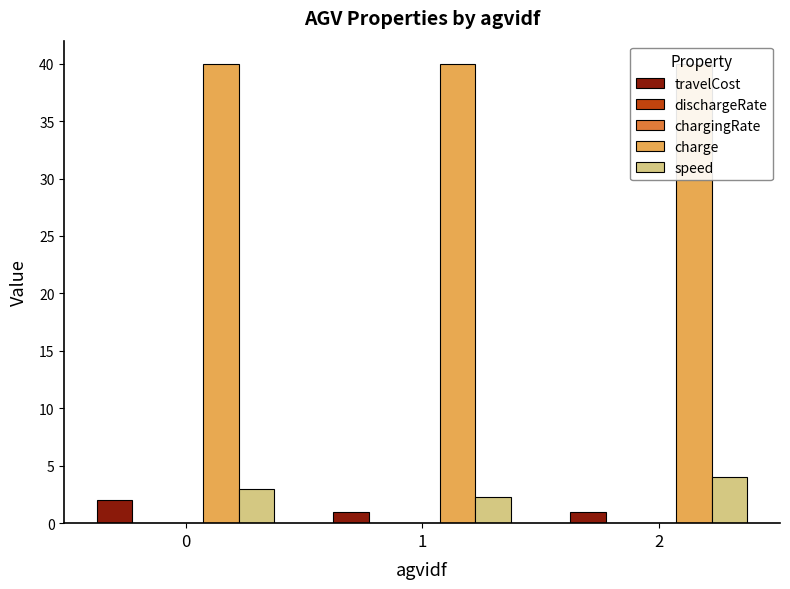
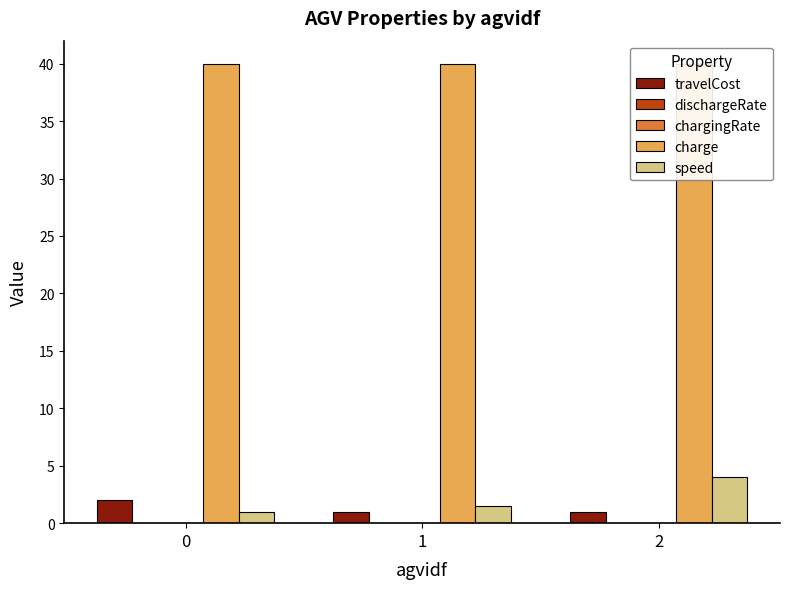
speed, 0: 3 -> 1
speed, 1: 2.3 -> 1.5
